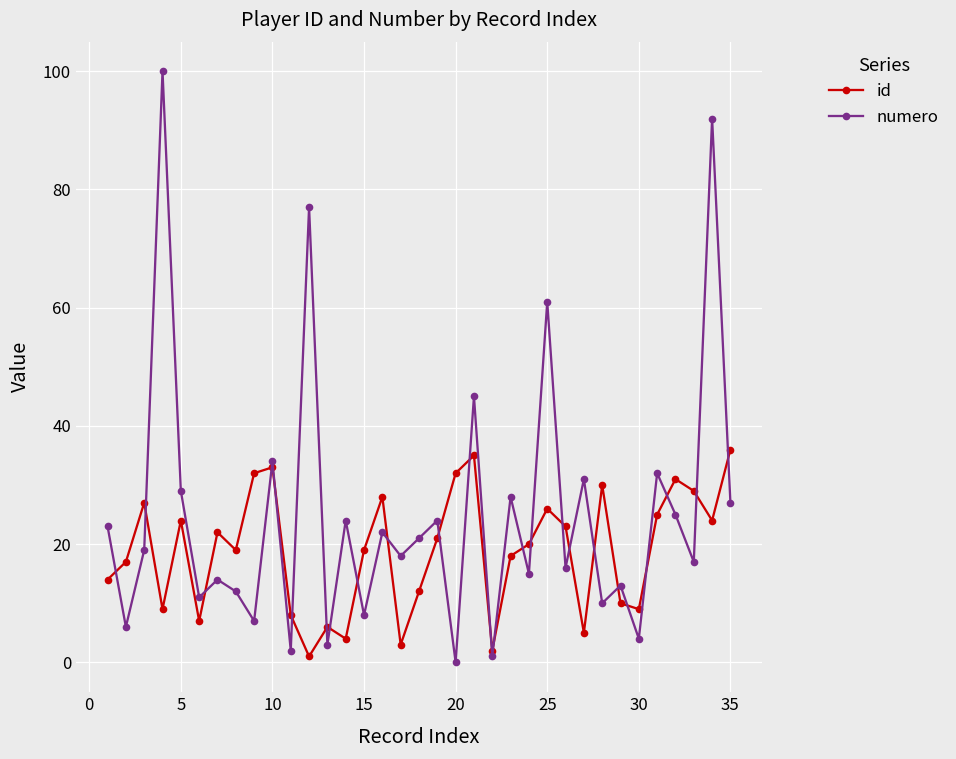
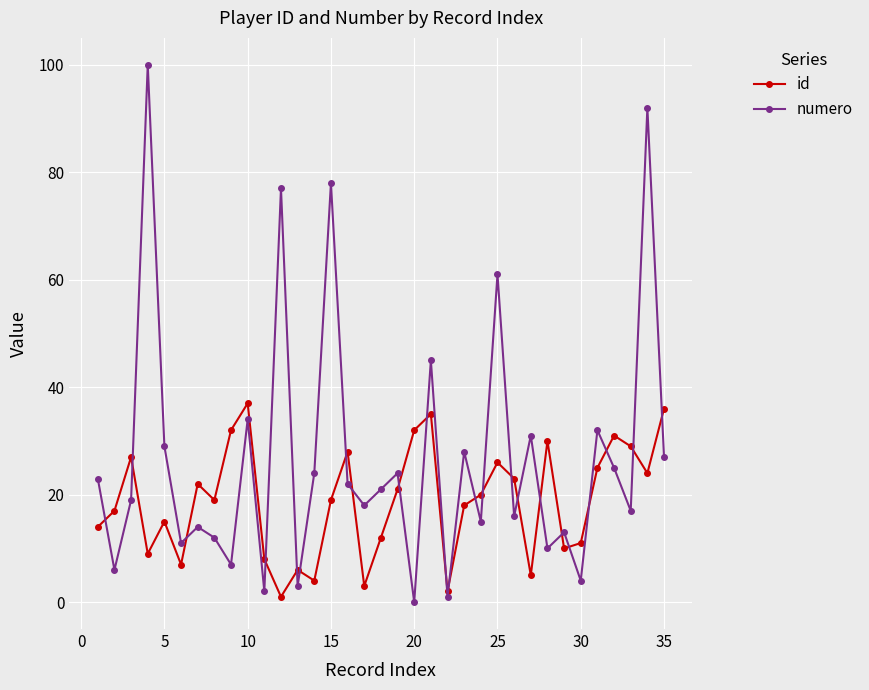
id, 5: 24 -> 15
id, 10: 33 -> 37
numero, 15: 8 -> 78
id, 30: 9 -> 11
